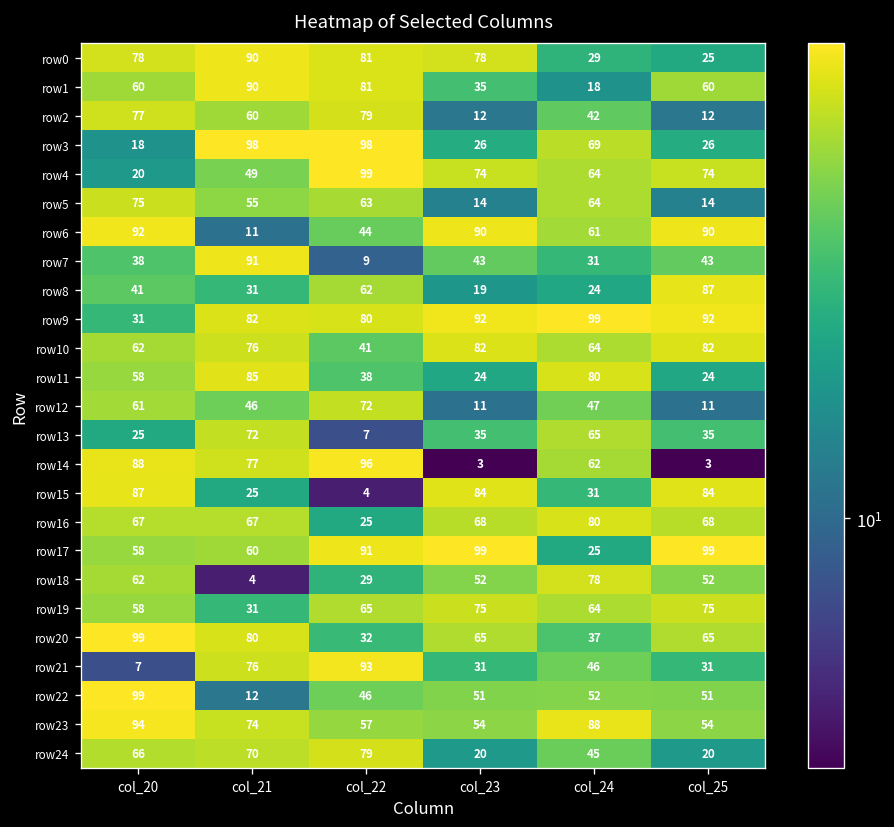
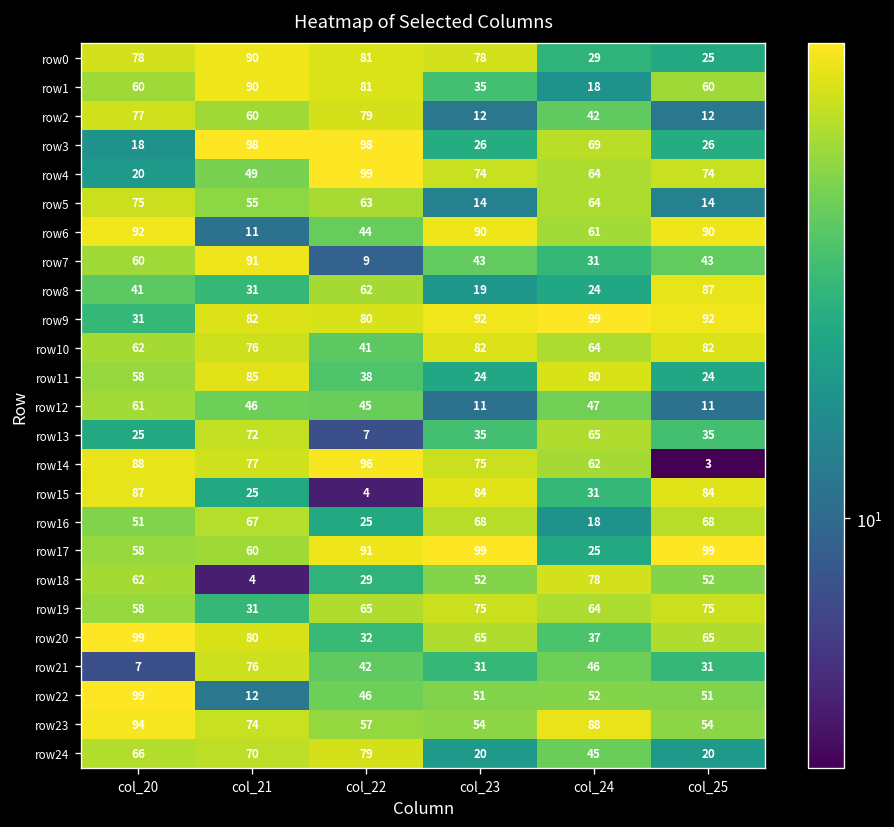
row7, col_20: 38 -> 60
row12, col_22: 72 -> 45
row14, col_23: 3 -> 75
row16, col_20: 67 -> 51
row16, col_24: 80 -> 18
row21, col_22: 93 -> 42
